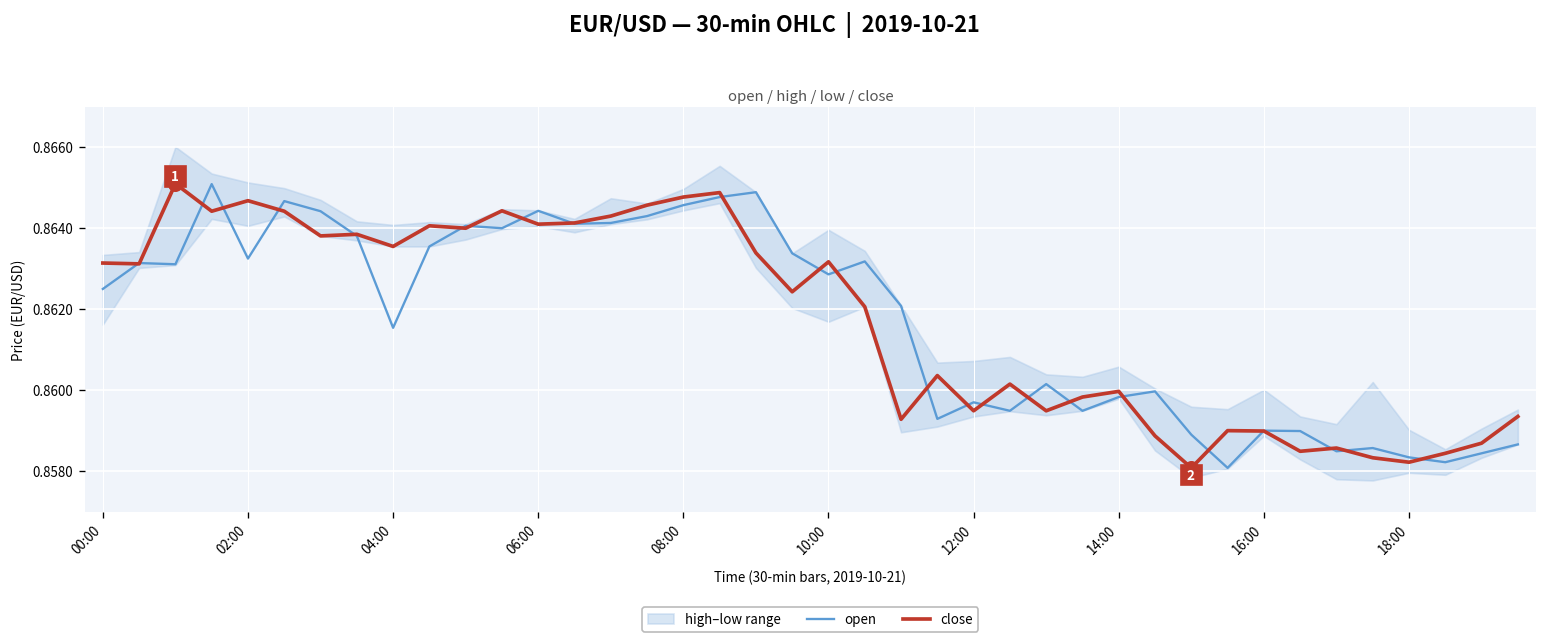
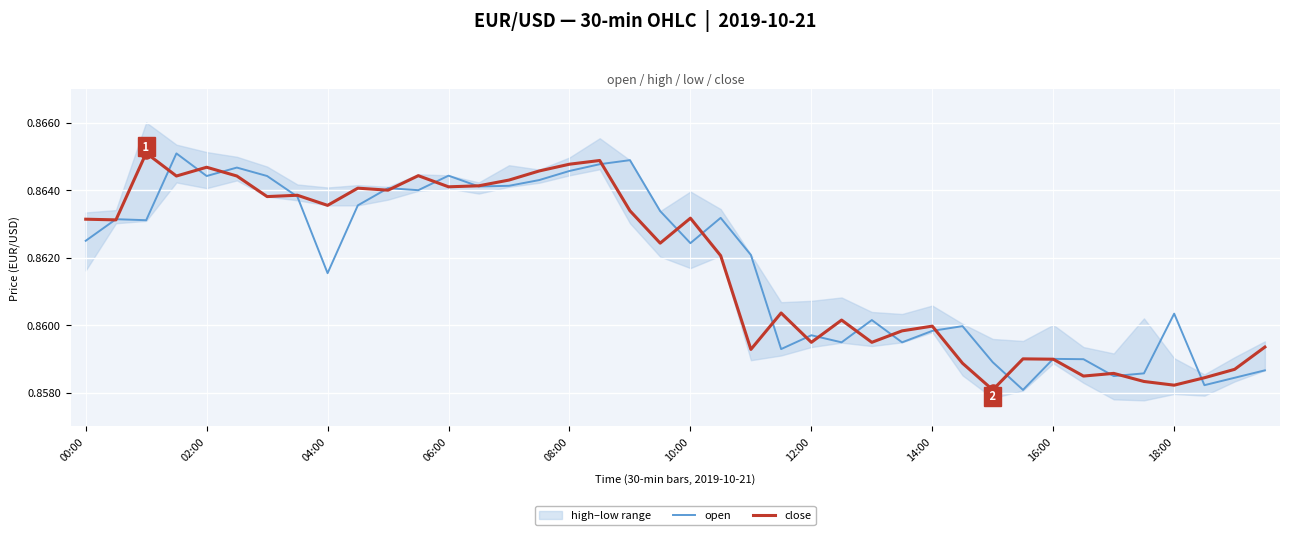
open, 02:00: 0.8633 -> 0.8644
open, 10:00: 0.8629 -> 0.8624
open, 18:00: 0.8583 -> 0.8603
